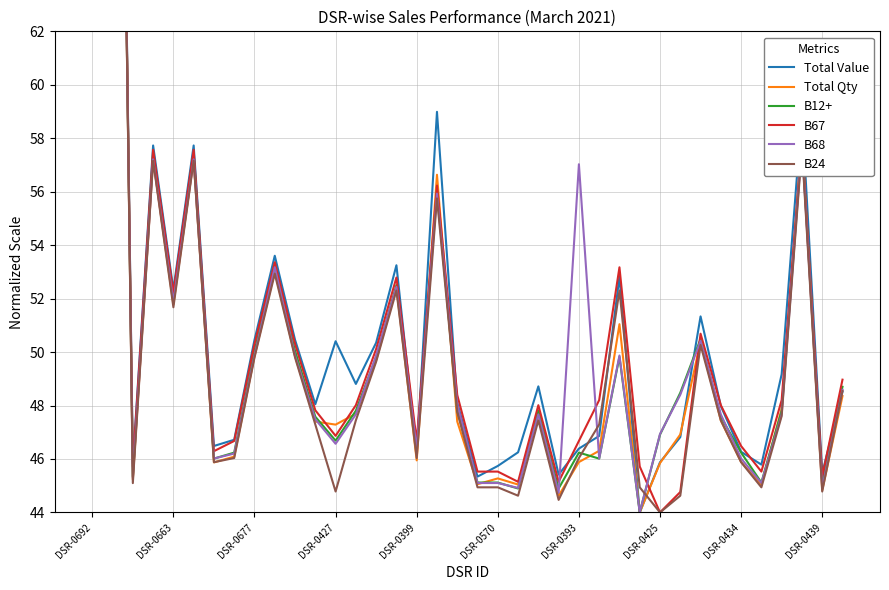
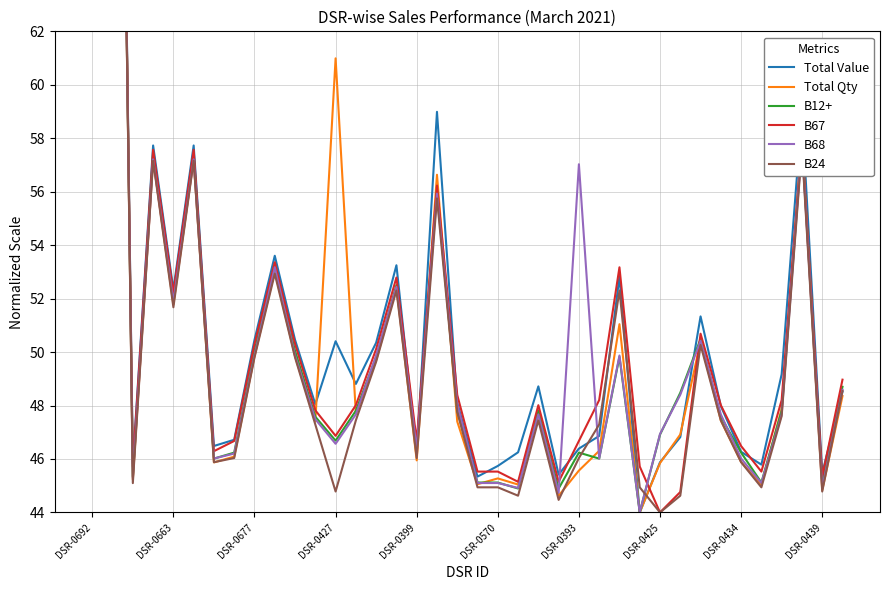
Total Qty, DSR-0427: 47.3 -> 61.0
Total Qty, DSR-0393: 45.9 -> 45.6
